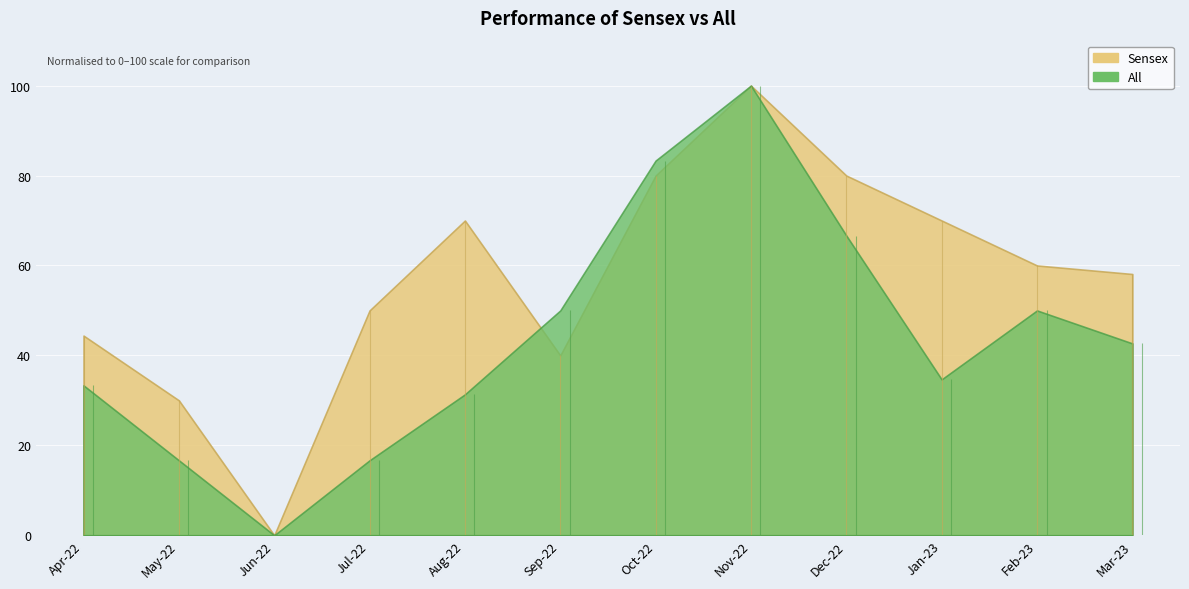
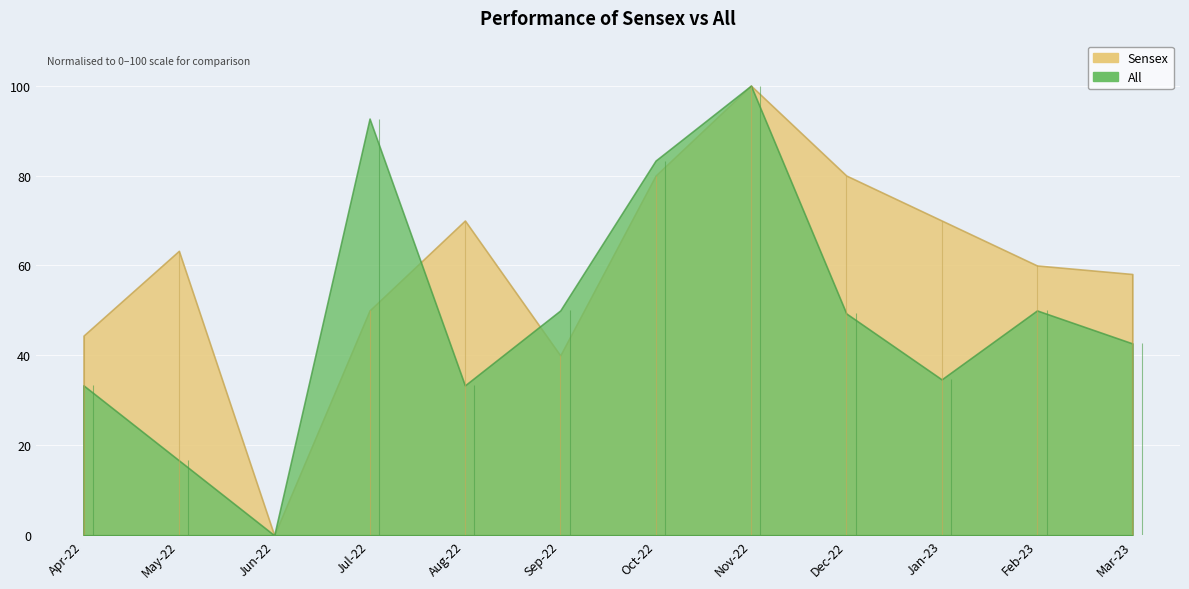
Sensex, May-22: 30 -> 63
All, Jul-22: 17 -> 93
All, Aug-22: 31 -> 33
All, Dec-22: 67 -> 49
